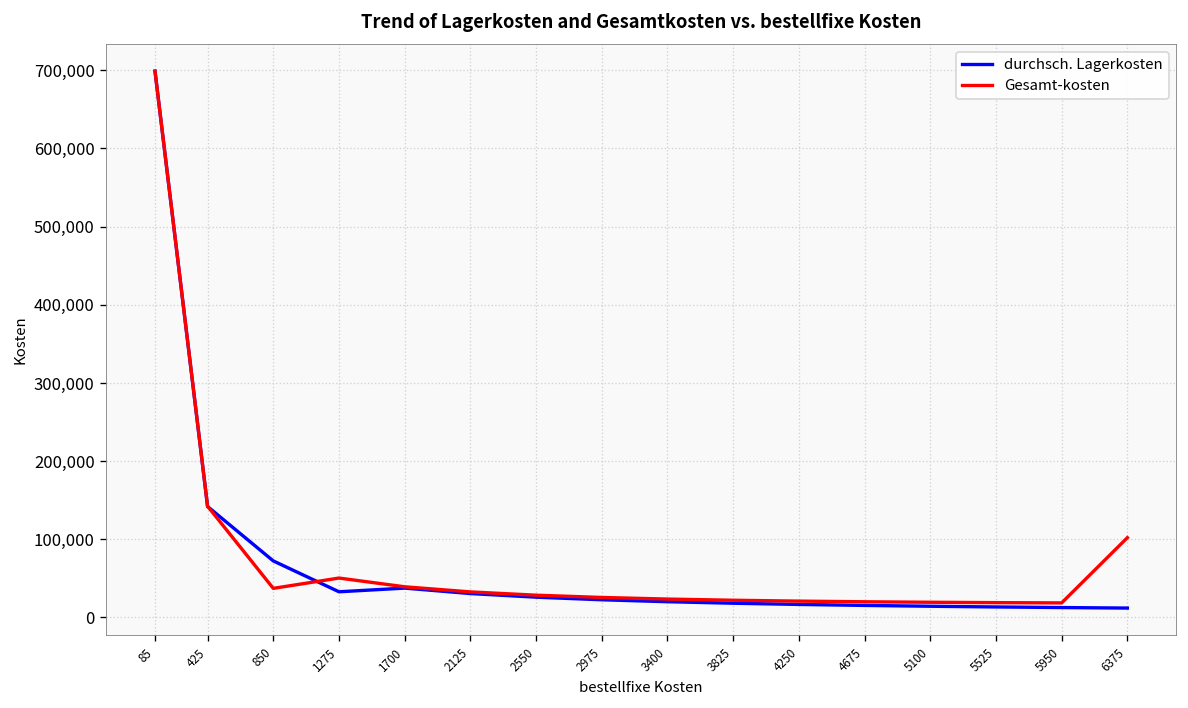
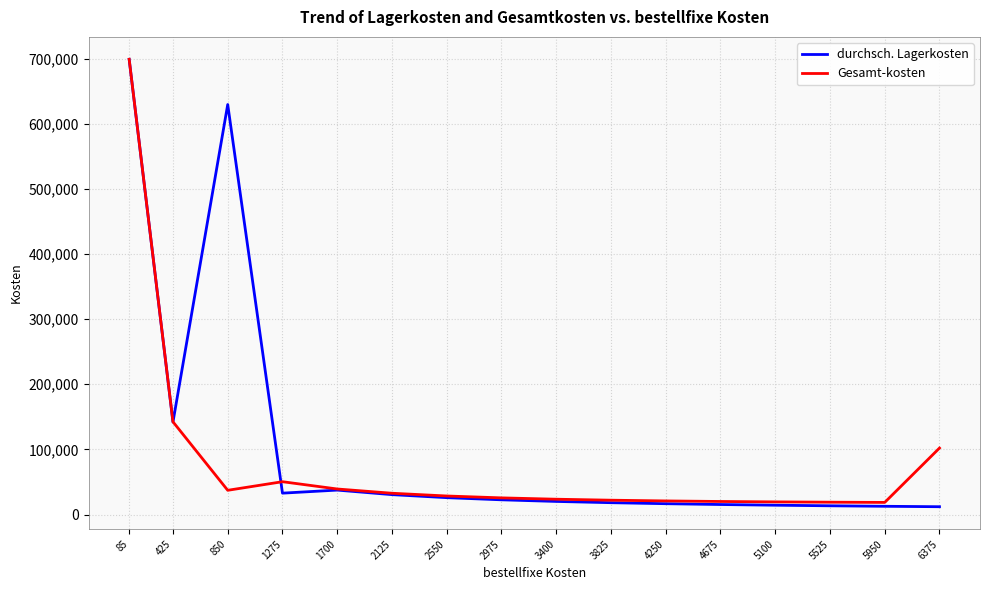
durchsch. Lagerkosten, 850: 70,000 -> 630,000
